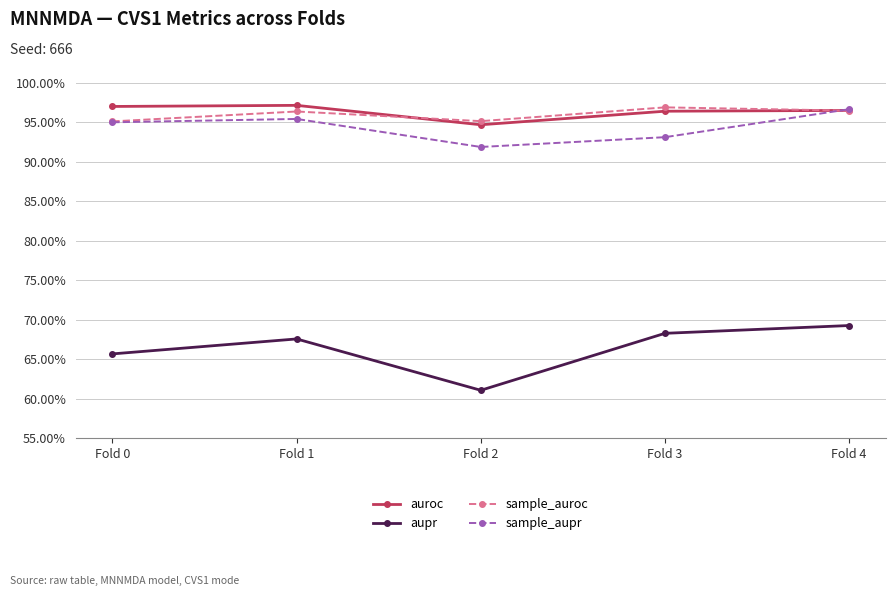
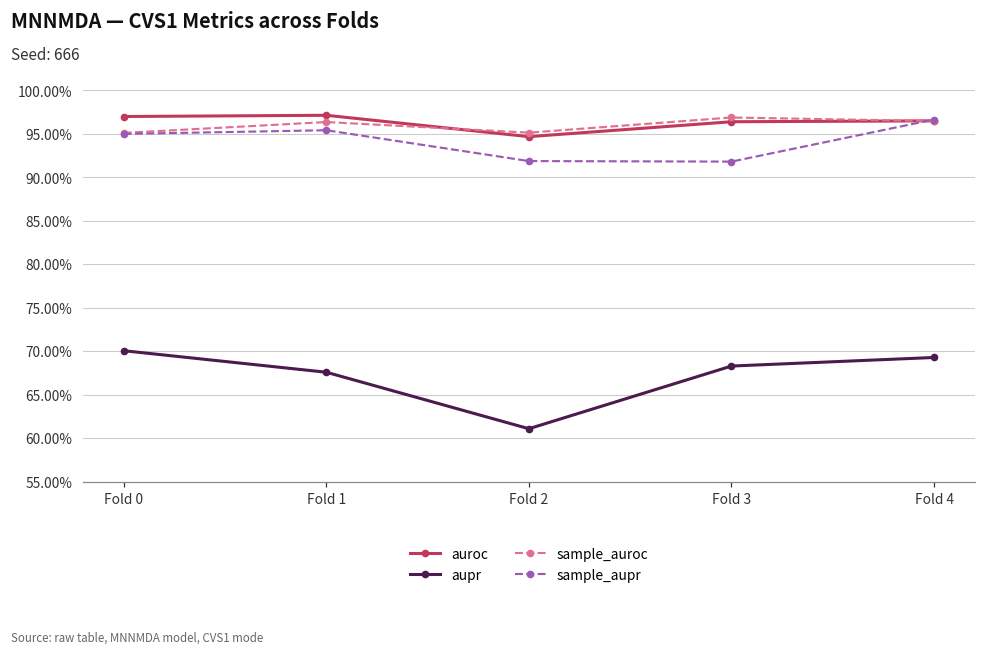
aupr, Fold 0: 66% -> 70%
sample_aupr, Fold 3: 93% -> 92%
